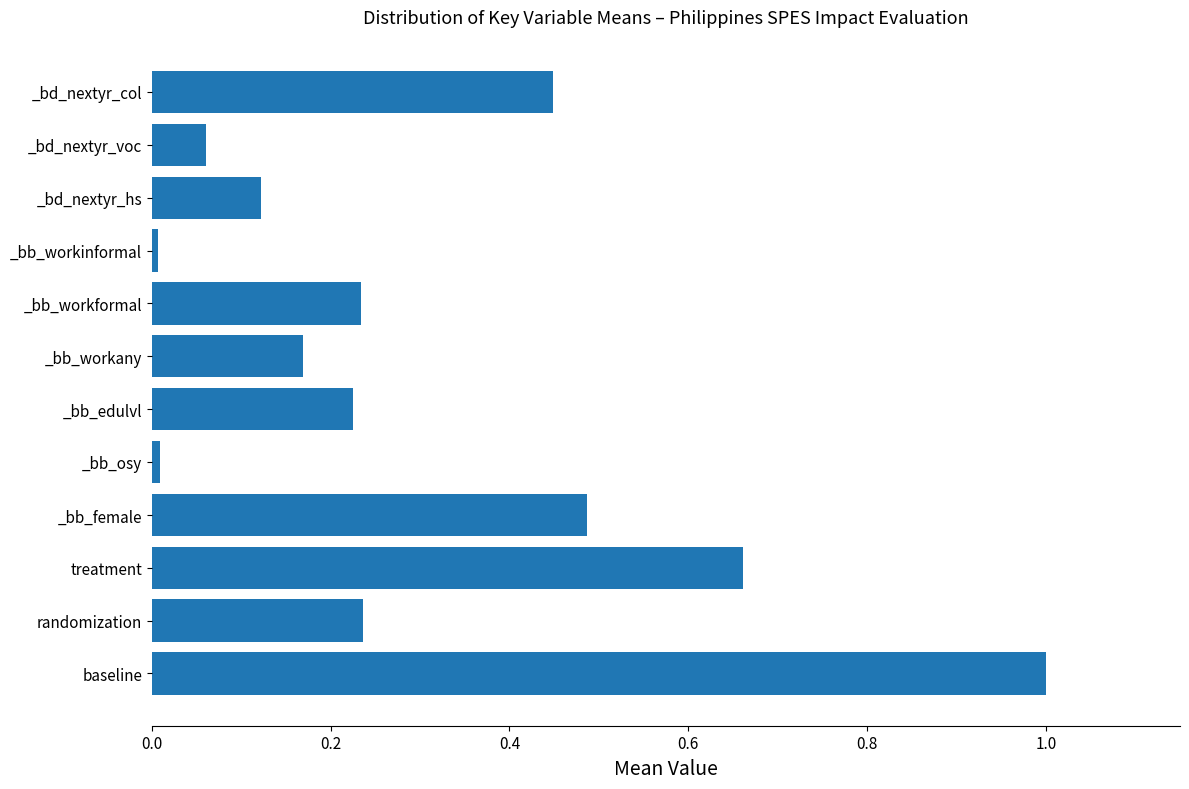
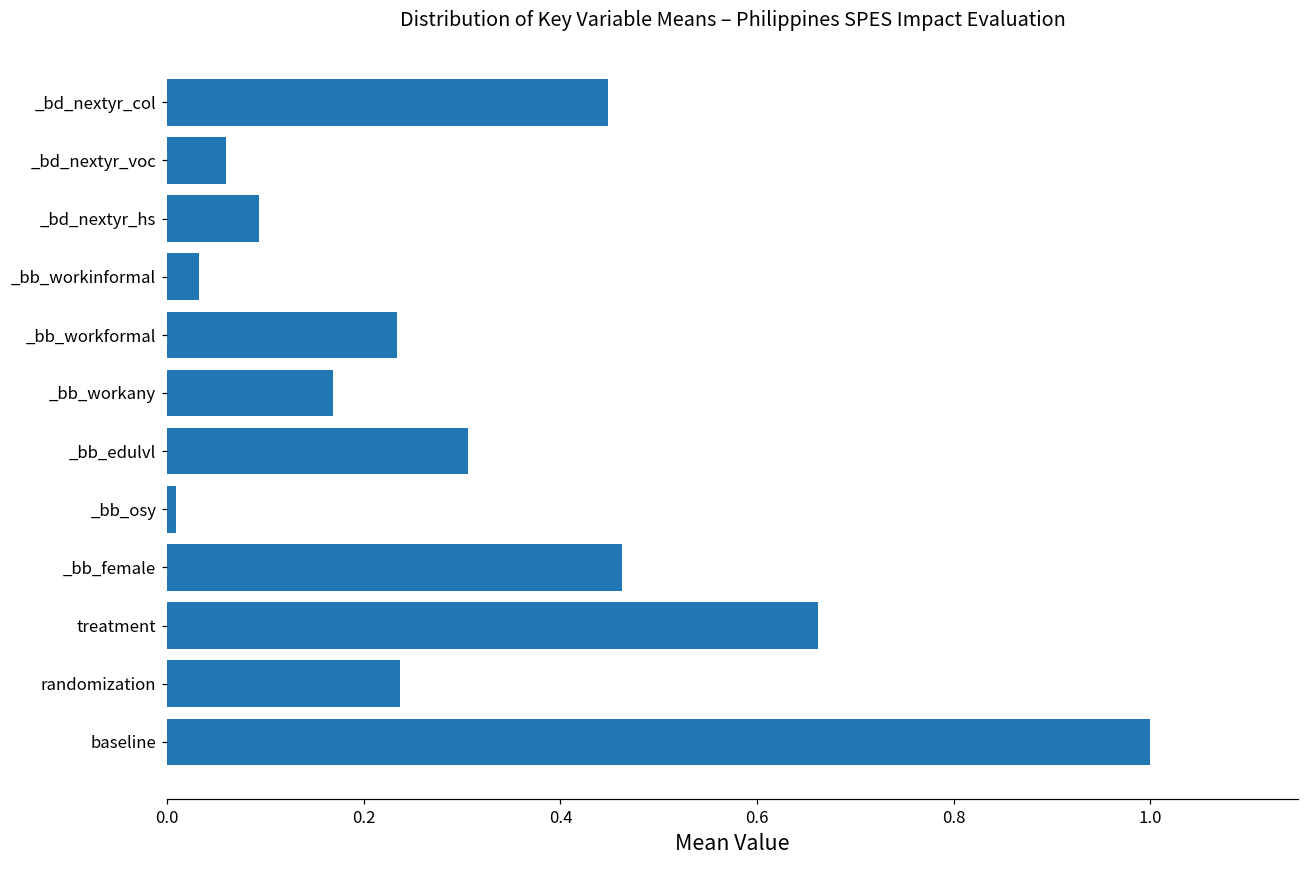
_bd_nextyr_hs: 0.12 -> 0.09
_bb_workinformal: 0.01 -> 0.03
_bb_edulvl: 0.23 -> 0.31
_bb_female: 0.49 -> 0.46
